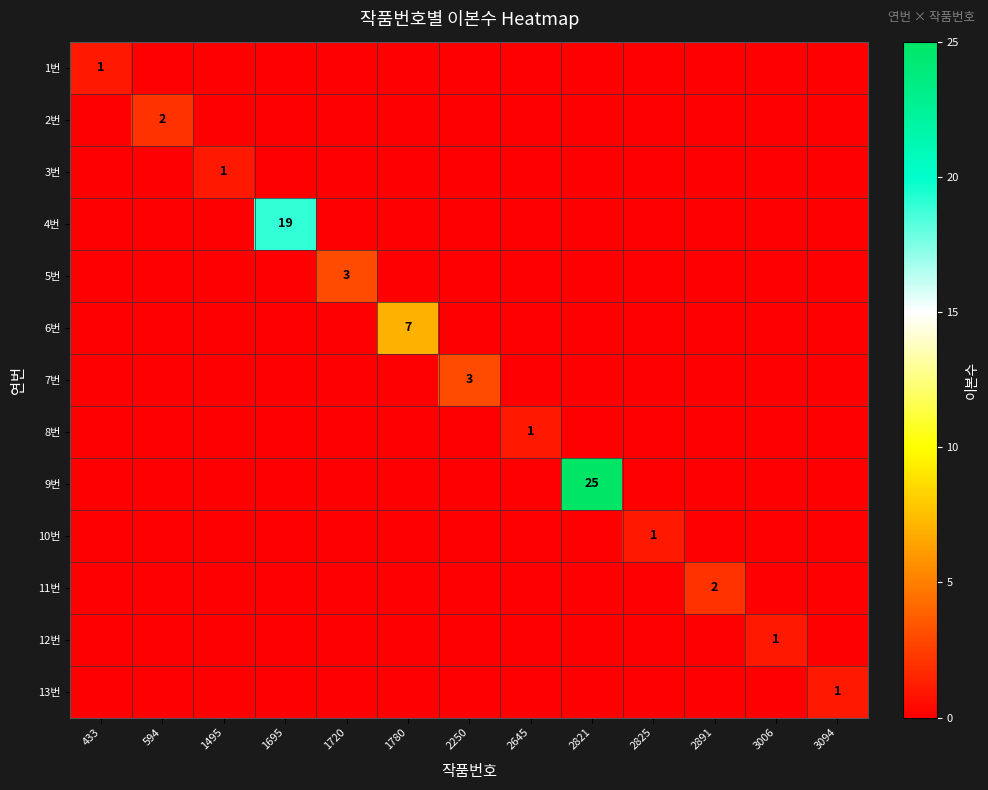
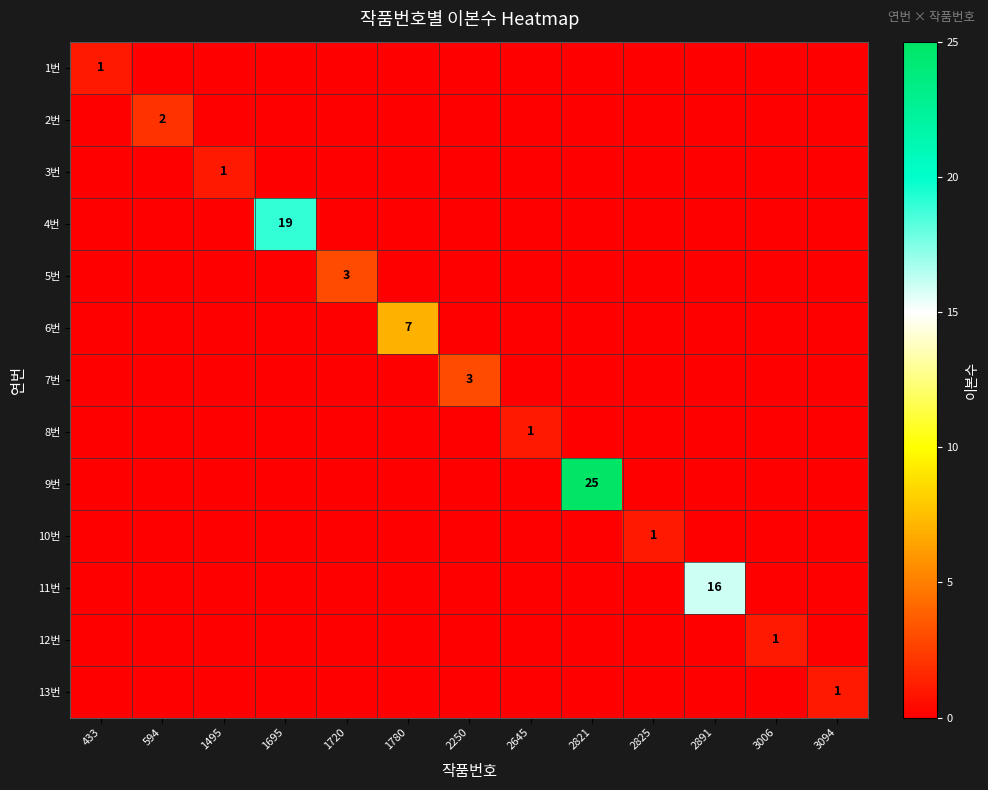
11번, 2891: 2 -> 16
